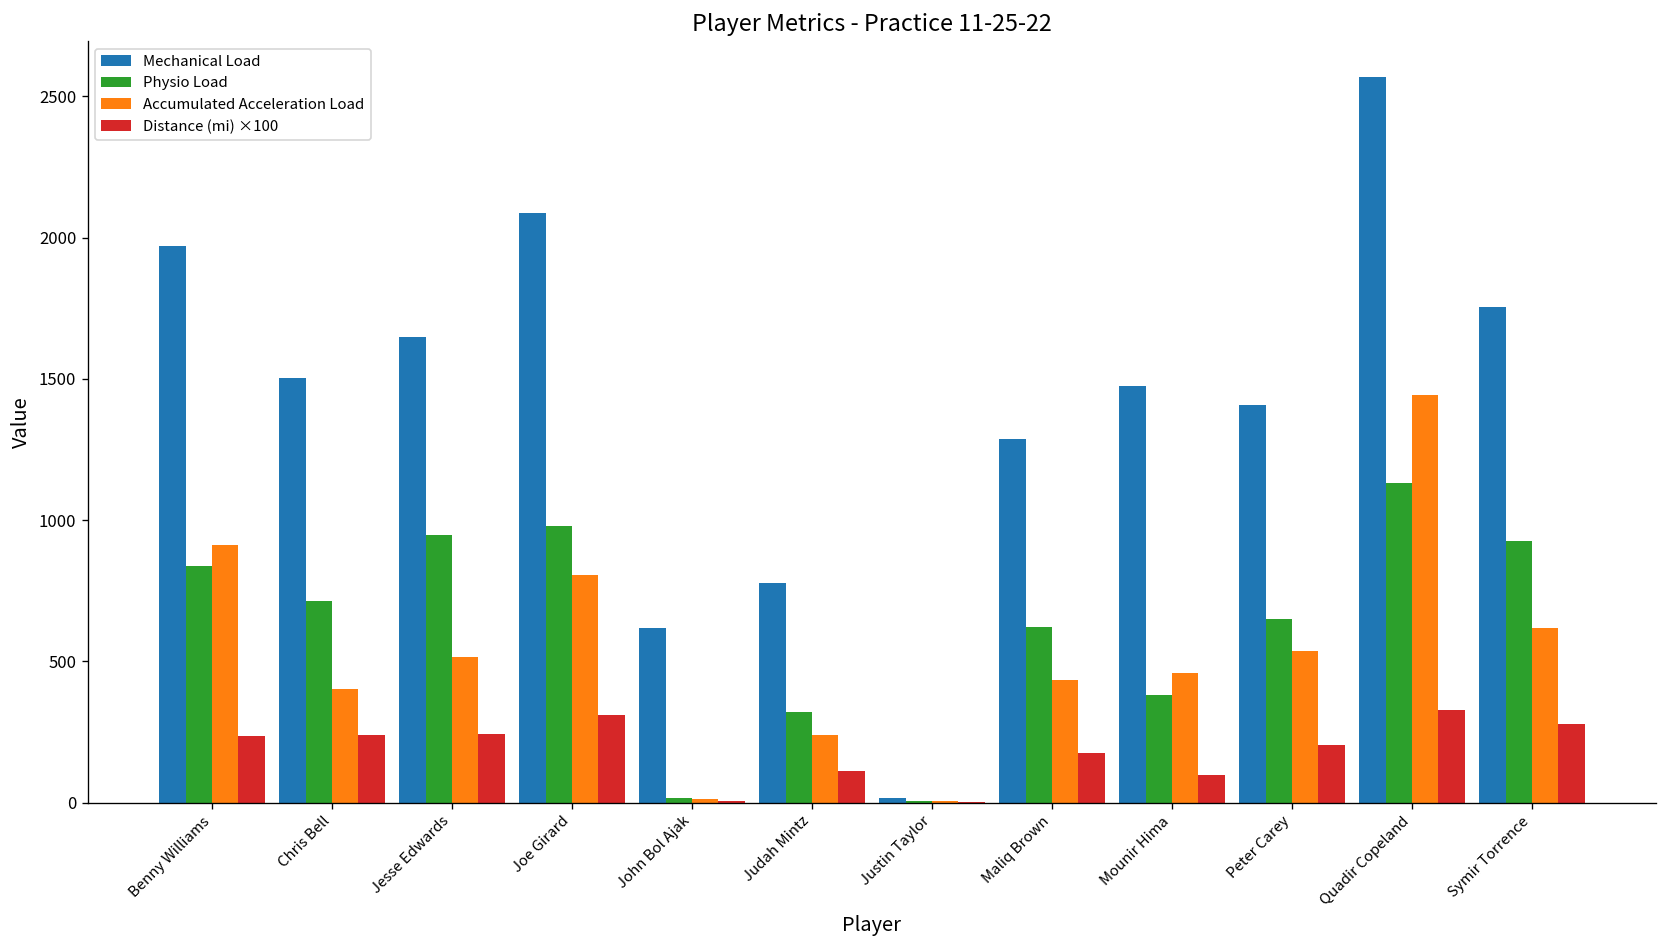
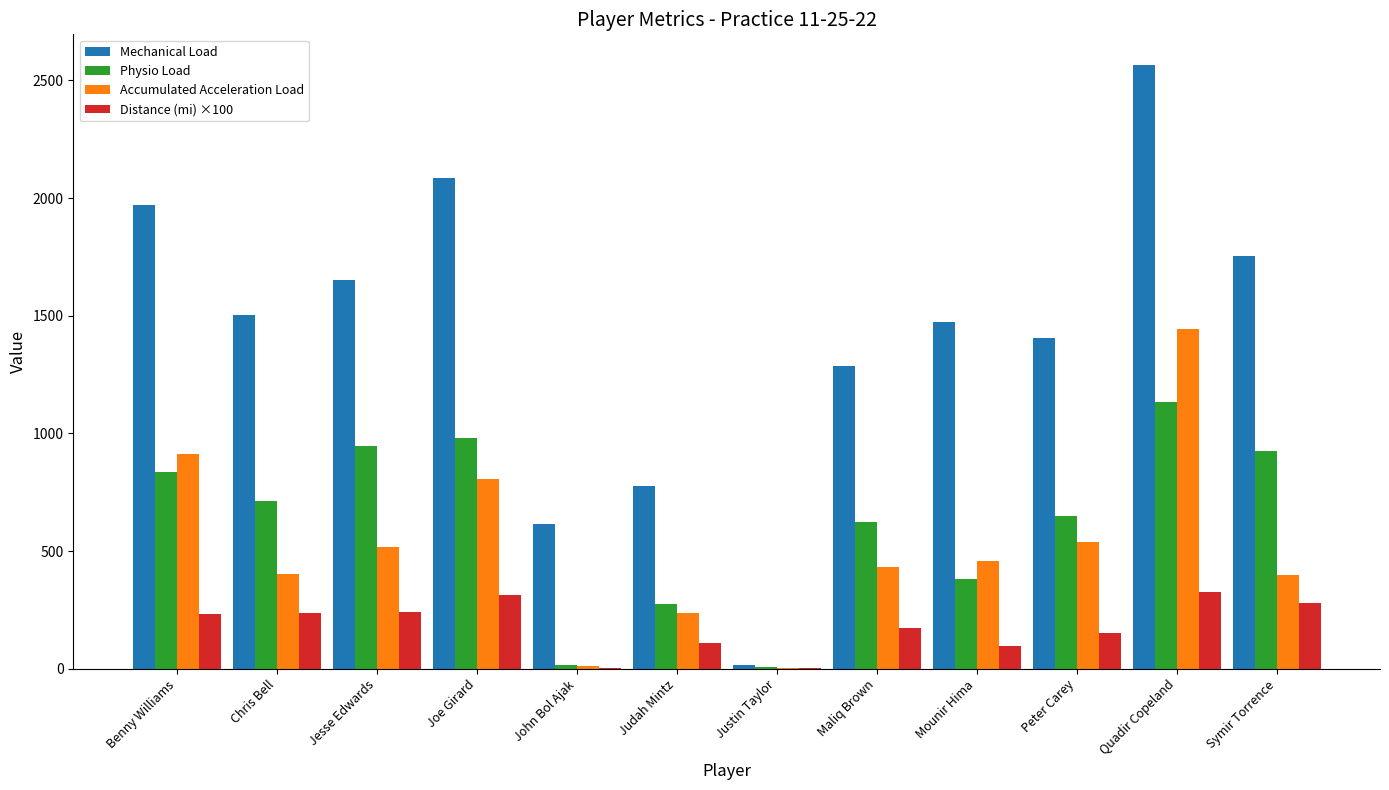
Physio Load, Judah Mintz: 320 -> 280
Distance (mi) ×100, Peter Carey: 200 -> 150
Accumulated Acceleration Load, Symir Torrence: 620 -> 400
